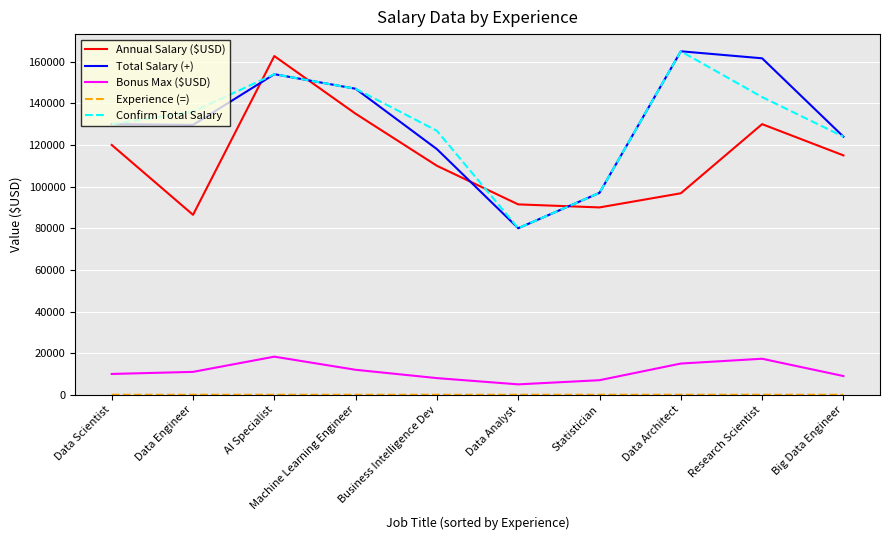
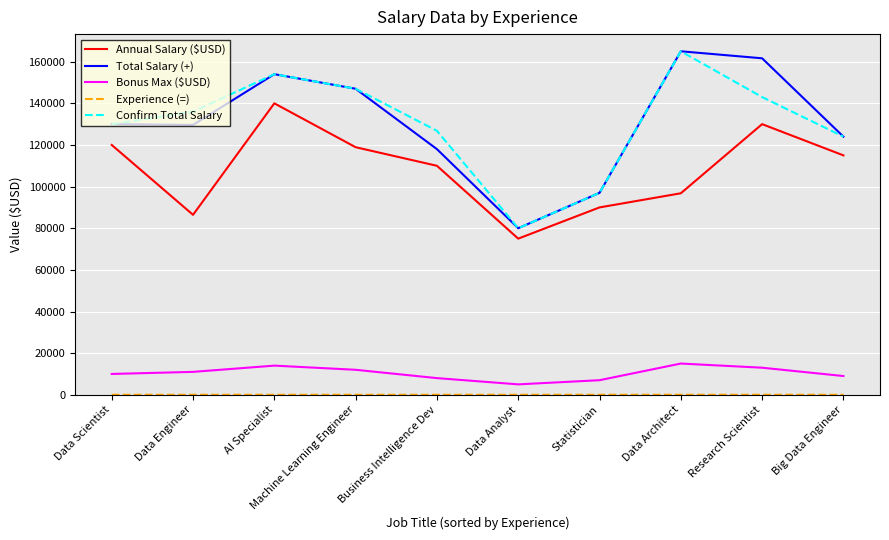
Annual Salary ($USD), AI Specialist: 163000 -> 140000
Bonus Max ($USD), AI Specialist: 18000 -> 14000
Annual Salary ($USD), Machine Learning Engineer: 135000 -> 119000
Annual Salary ($USD), Data Analyst: 91000 -> 75000
Bonus Max ($USD), Research Scientist: 17000 -> 13000
